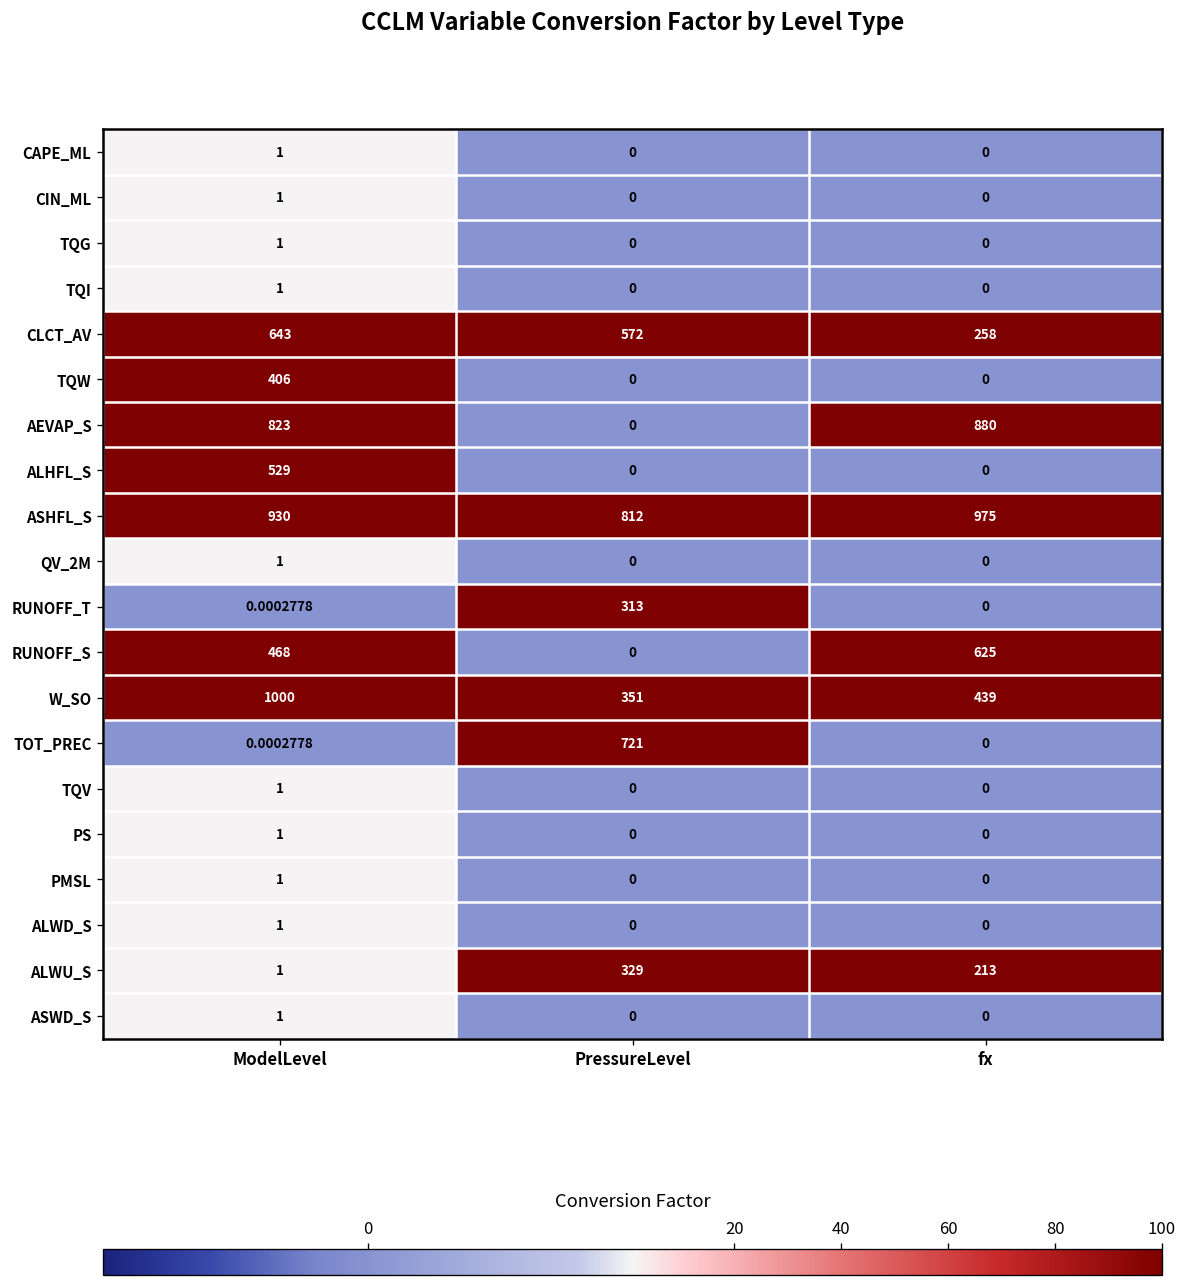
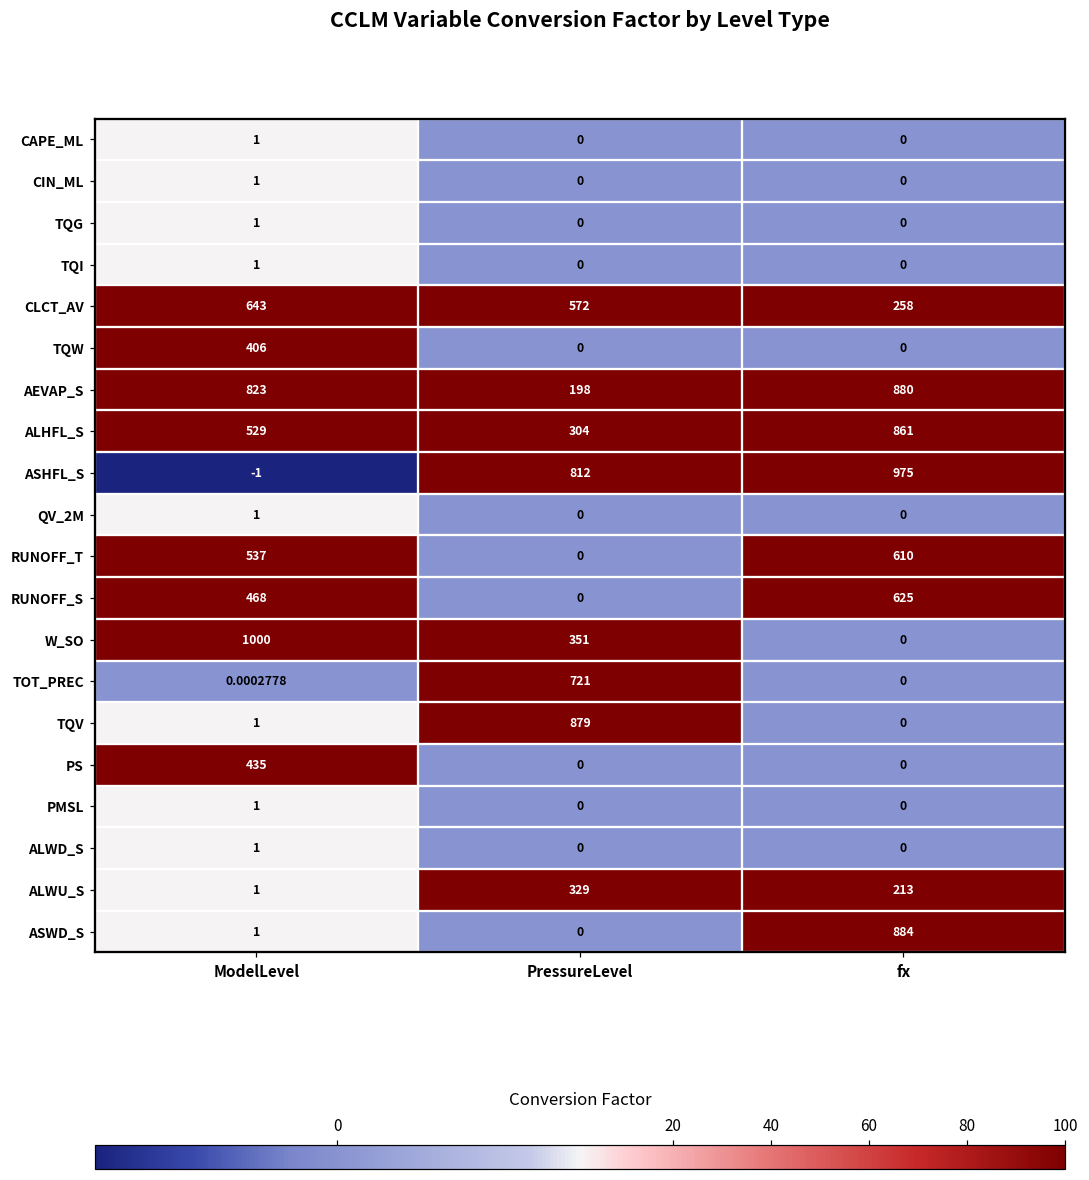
AEVAP_S, PressureLevel: 0 -> 198
ALHFL_S, PressureLevel: 0 -> 304
ALHFL_S, fx: 0 -> 861
ASHFL_S, ModelLevel: 930 -> -1
RUNOFF_T, ModelLevel: 0.0002778 -> 537
RUNOFF_T, PressureLevel: 313 -> 0
RUNOFF_T, fx: 0 -> 610
W_SO, fx: 439 -> 0
TQV, PressureLevel: 0 -> 879
PS, ModelLevel: 1 -> 435
ASWD_S, fx: 0 -> 884
